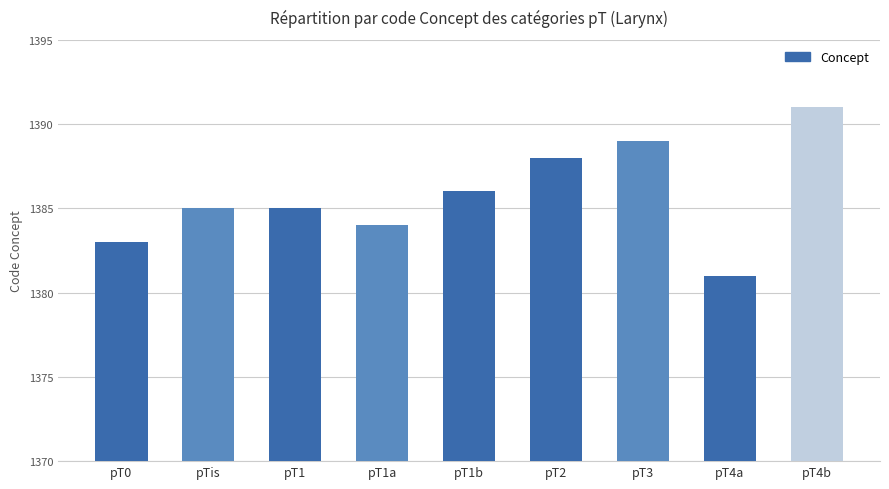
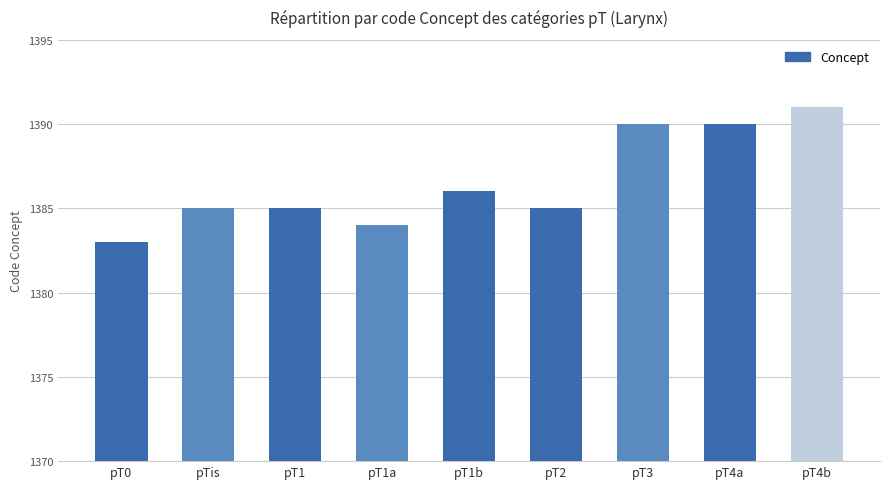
pT2: 1388 -> 1385
pT3: 1389 -> 1390
pT4a: 1381 -> 1390
